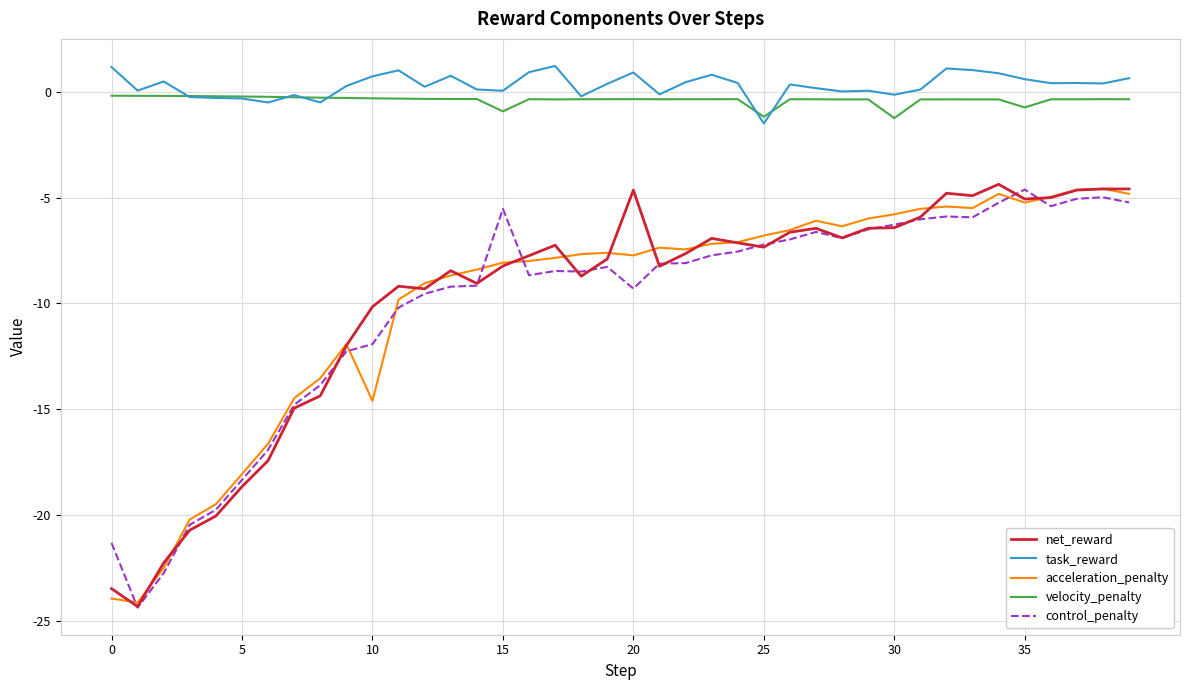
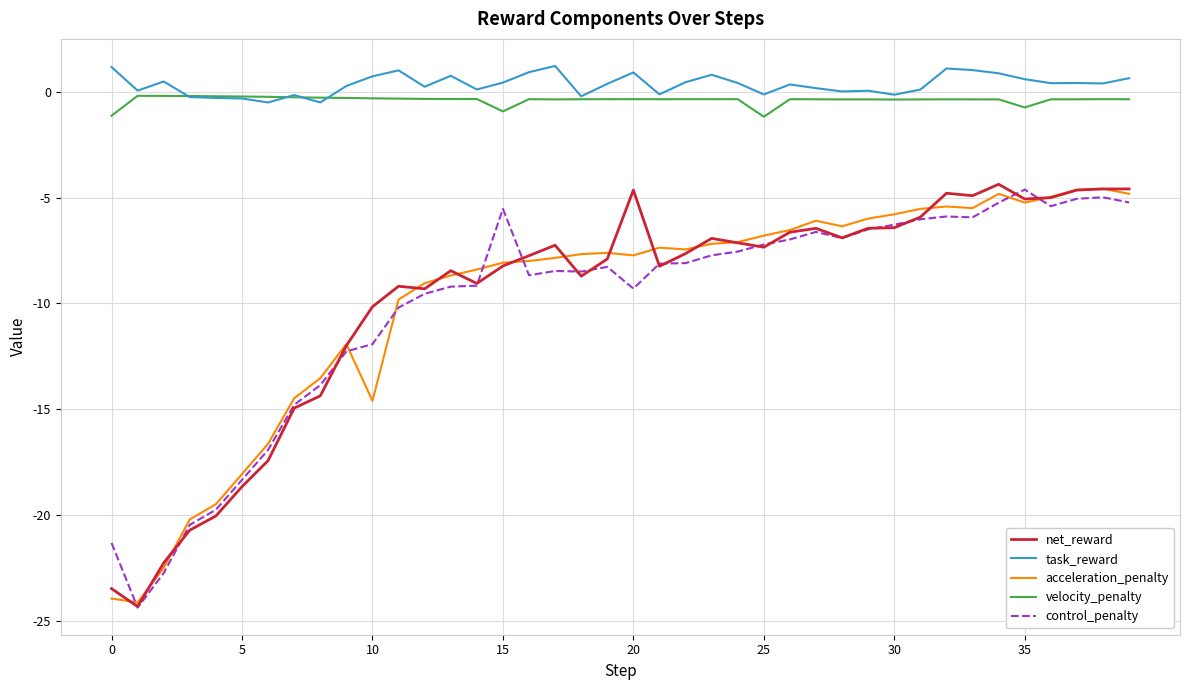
velocity_penalty, 0: -0.2 -> -1.1
task_reward, 15: 0.0 -> 0.4
task_reward, 25: -1.5 -> -0.1
velocity_penalty, 30: -1.2 -> -0.4
